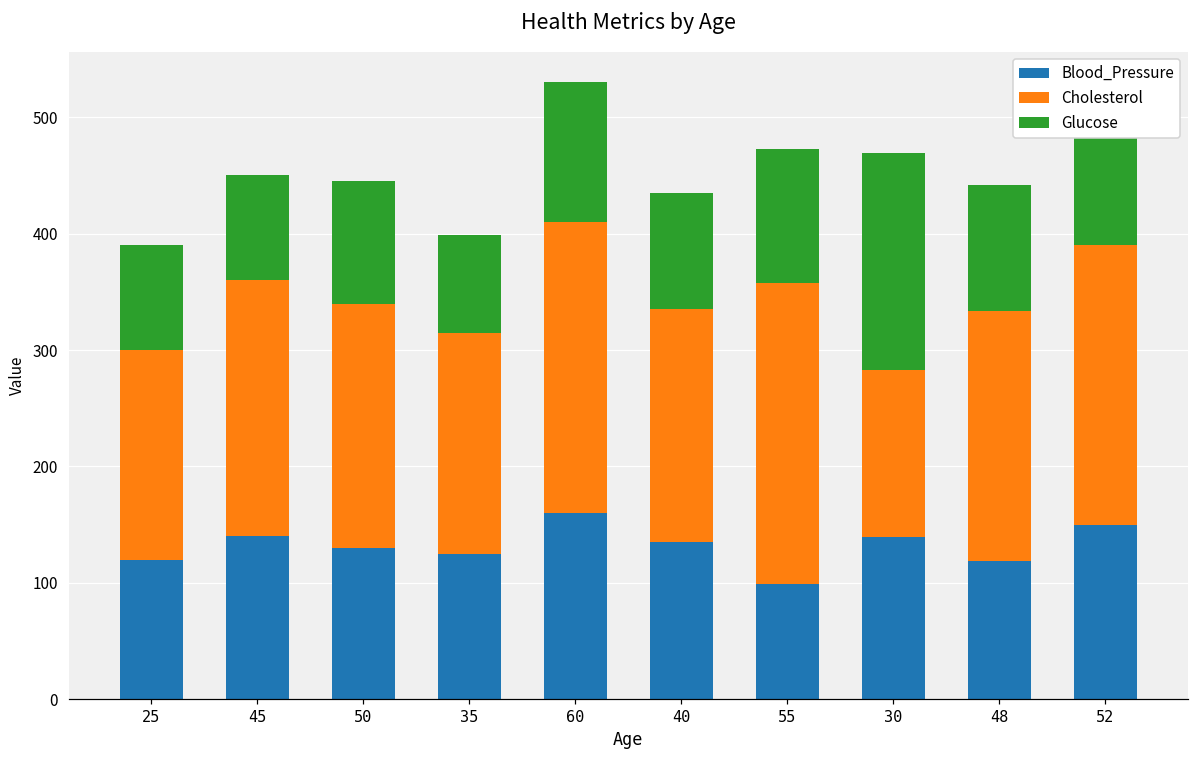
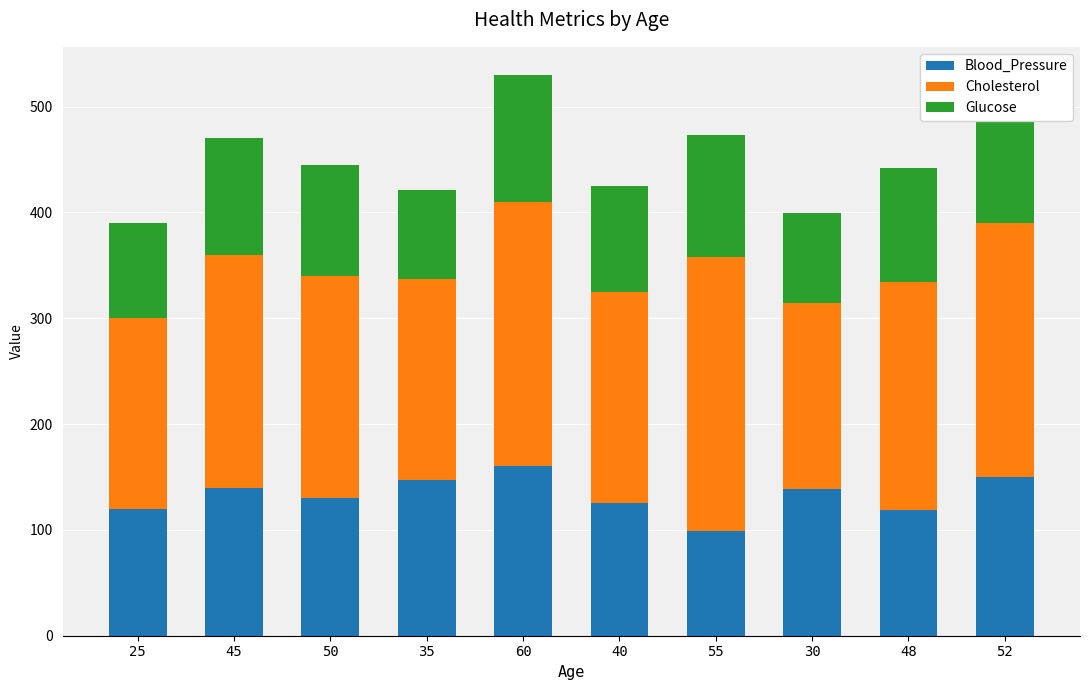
Glucose, 45: 90 -> 110
Blood_Pressure, 35: 125 -> 147
Blood_Pressure, 40: 135 -> 125
Cholesterol, 30: 144 -> 175
Glucose, 30: 186 -> 85
